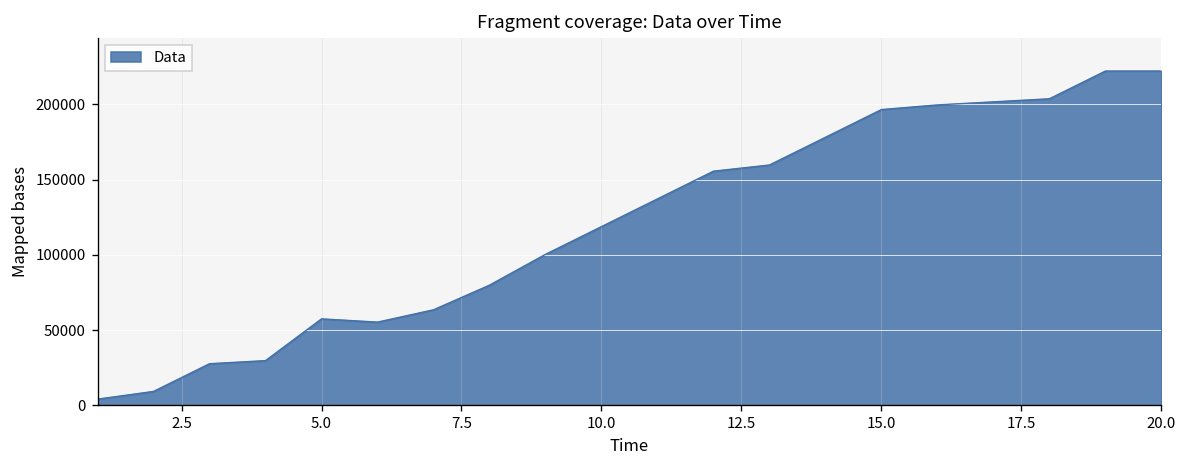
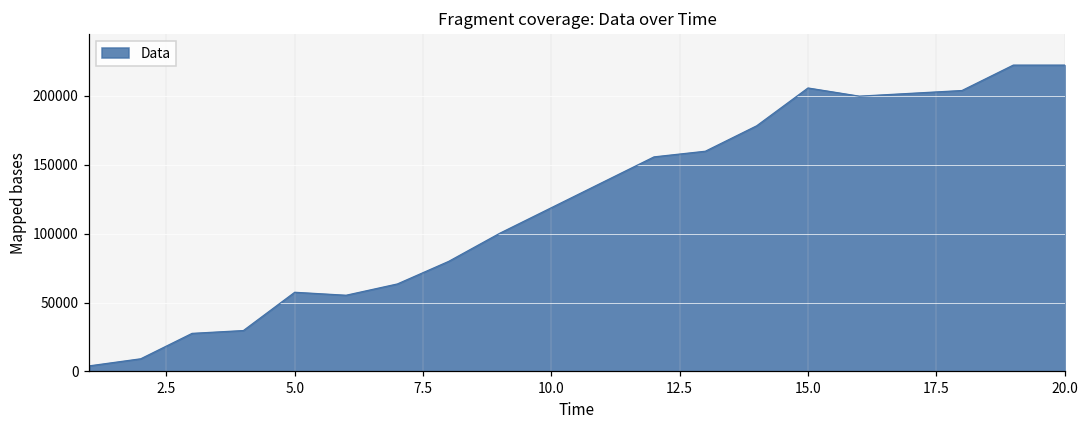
15.0: 197000 -> 206000
